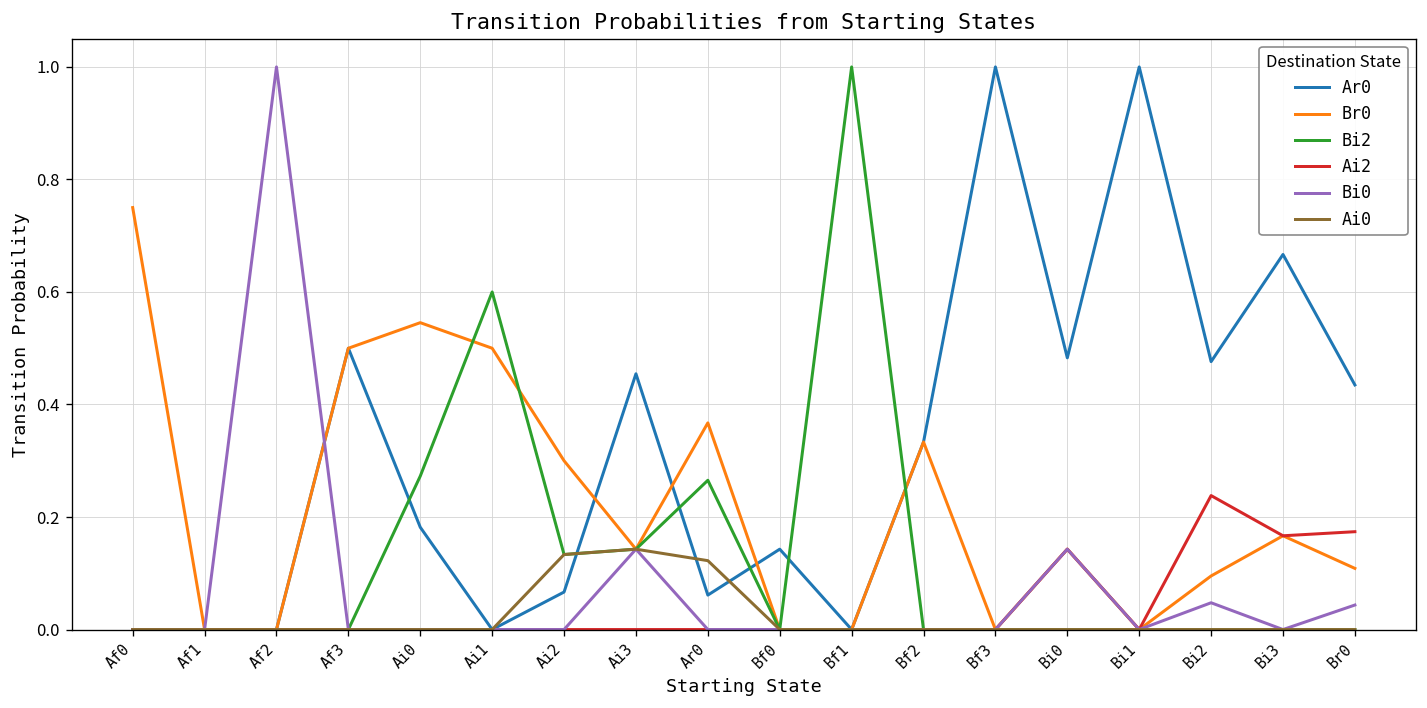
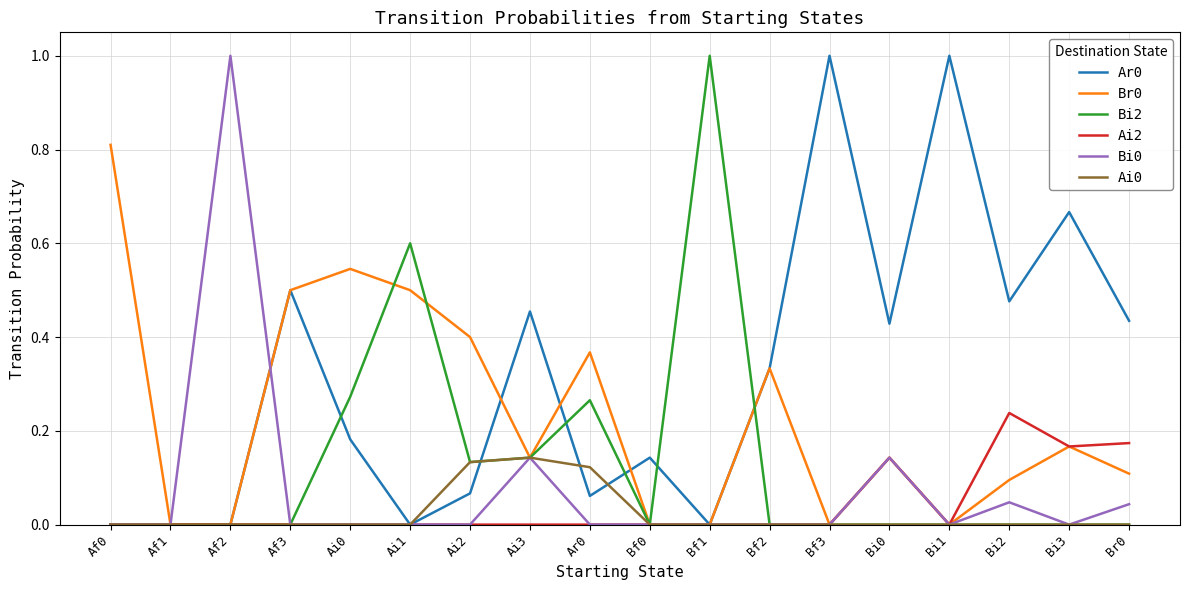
Br0, Af0: 0.75 -> 0.81
Br0, Ai2: 0.3 -> 0.4
Ar0, Bi0: 0.48 -> 0.43
